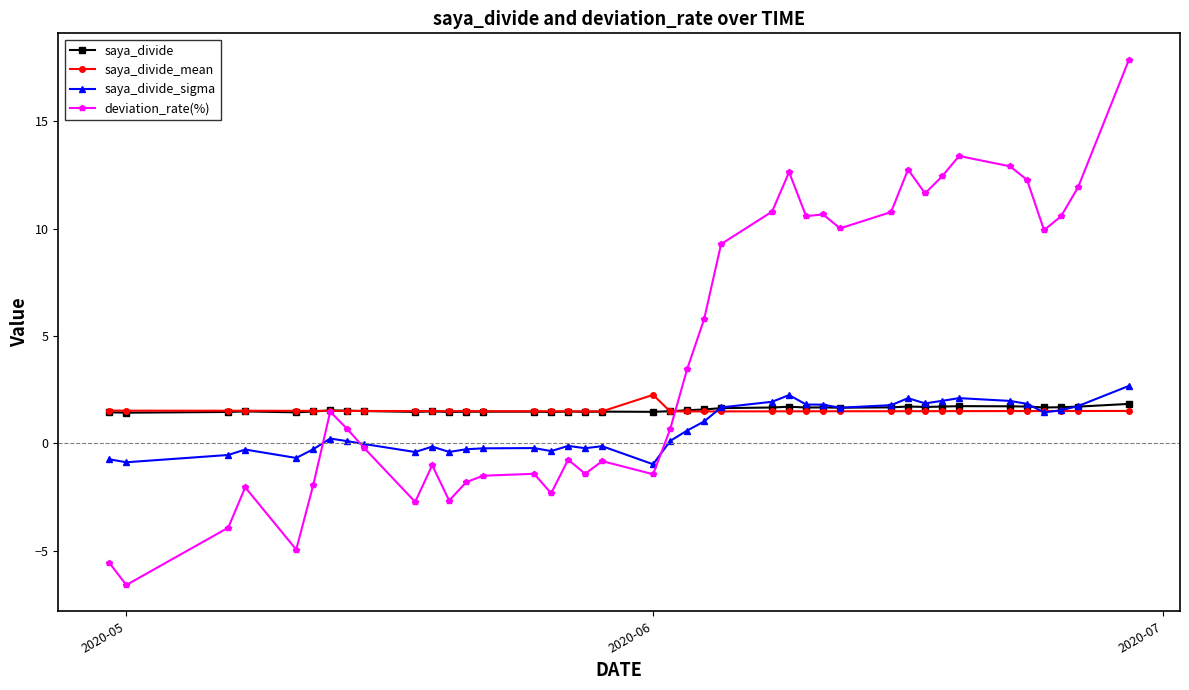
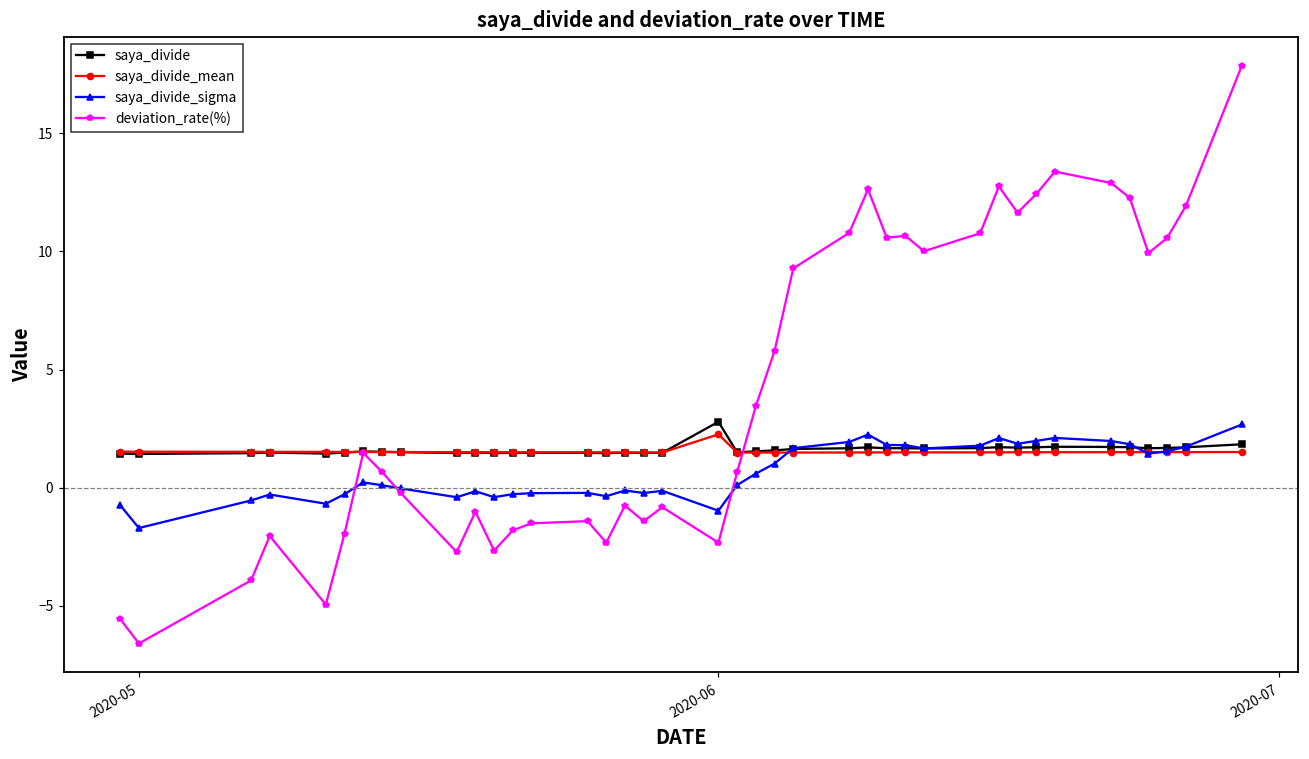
saya_divide_sigma, 2020-05: -0.9 -> -1.7
saya_divide, 2020-06: 1.5 -> 2.8
deviation_rate(%), 2020-06: -1.4 -> -2.3
